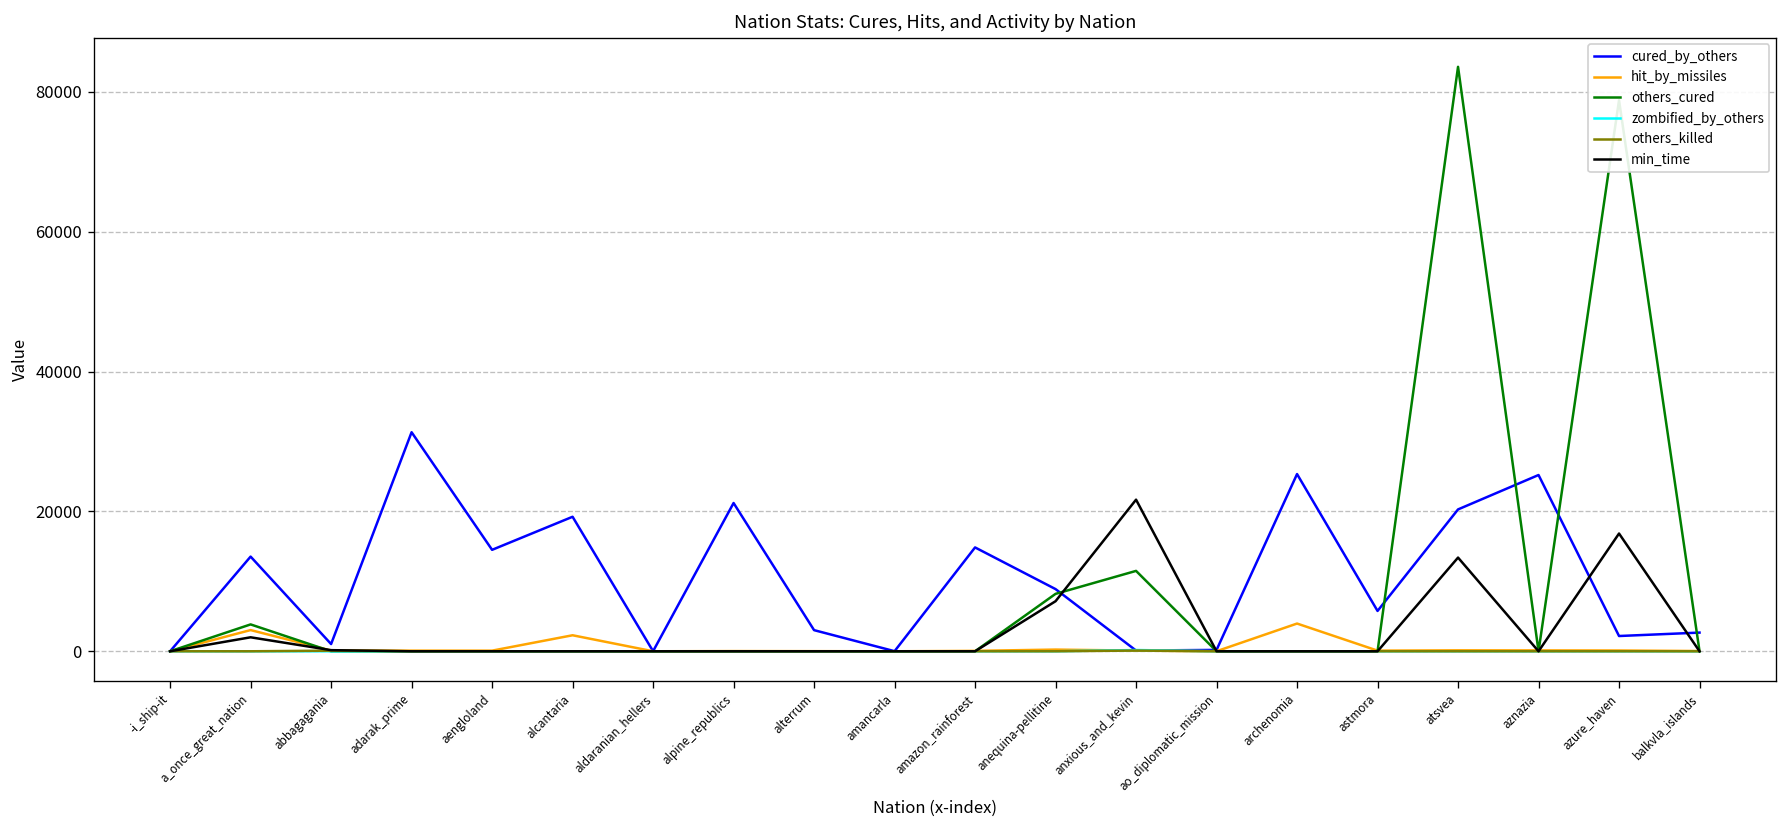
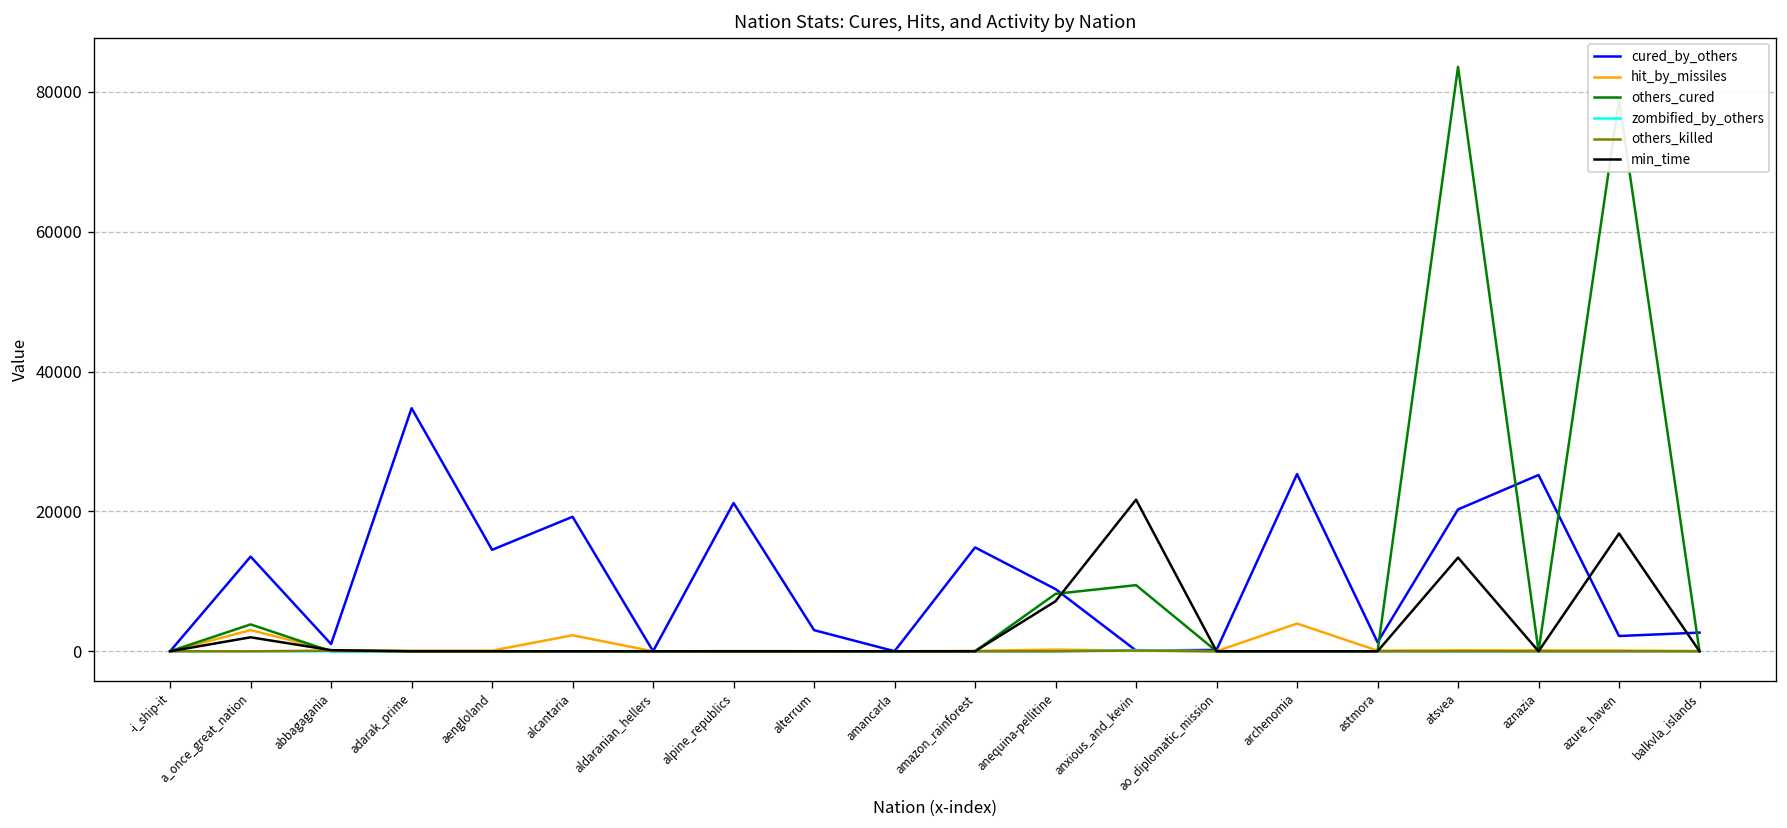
cured_by_others, adarak_prime: 31000 -> 35000
others_cured, anxious_and_kevin: 11000 -> 9000
cured_by_others, astmora: 6000 -> 1000
